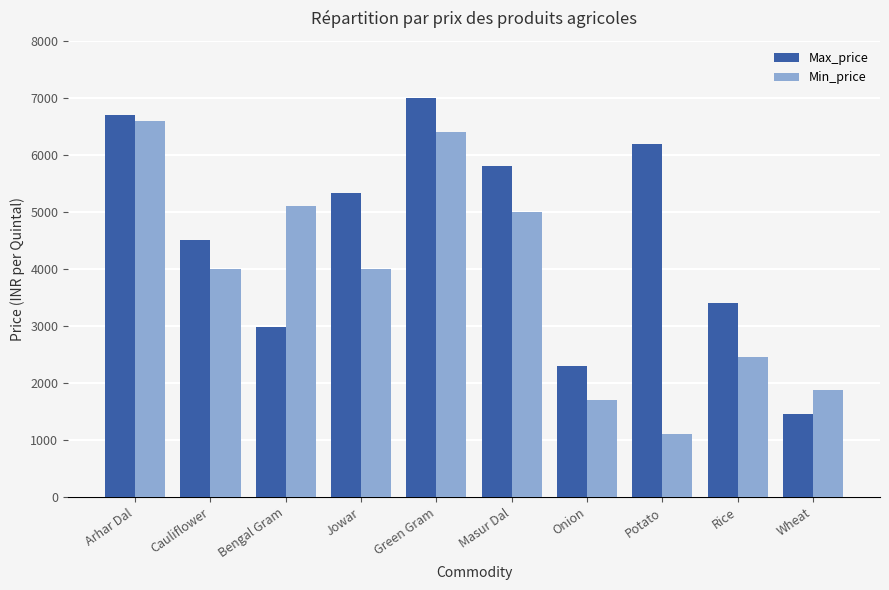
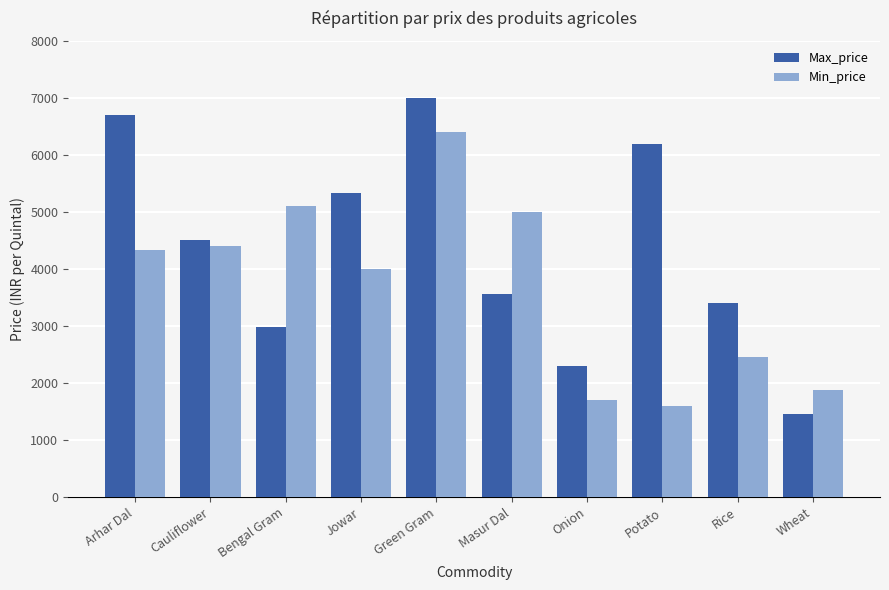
Min_price, Arhar Dal: 6600 -> 4300
Min_price, Cauliflower: 4000 -> 4400
Max_price, Masur Dal: 5800 -> 3600
Min_price, Potato: 1100 -> 1600
